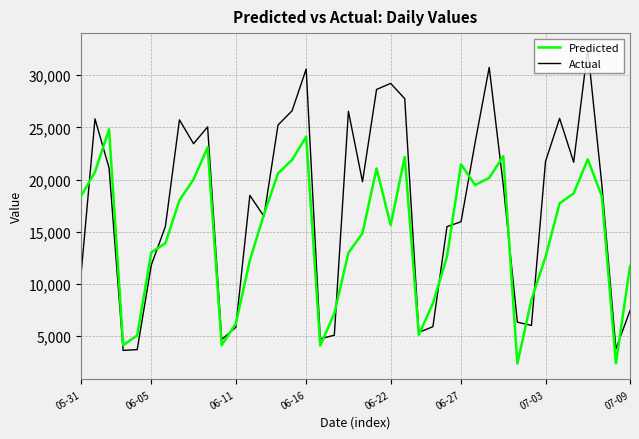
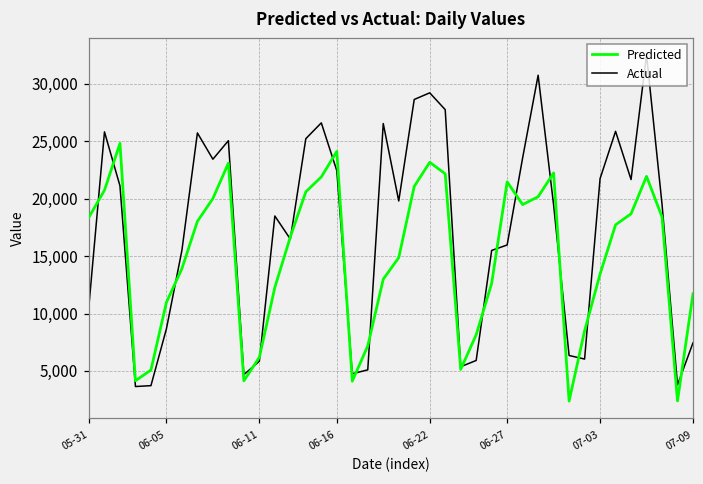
Predicted, 06-05: 13,000 -> 11,000
Actual, 06-05: 11,800 -> 8,700
Actual, 06-16: 30,600 -> 22,400
Predicted, 06-22: 15,700 -> 23,200
Predicted, 07-03: 12,600 -> 13,400
